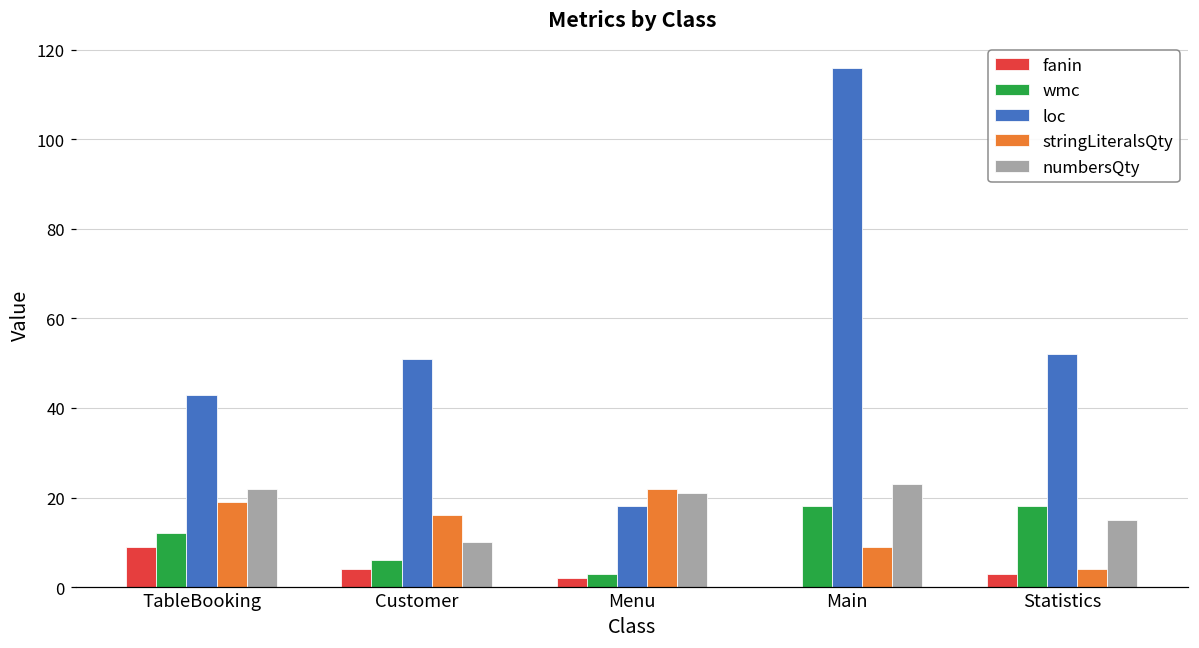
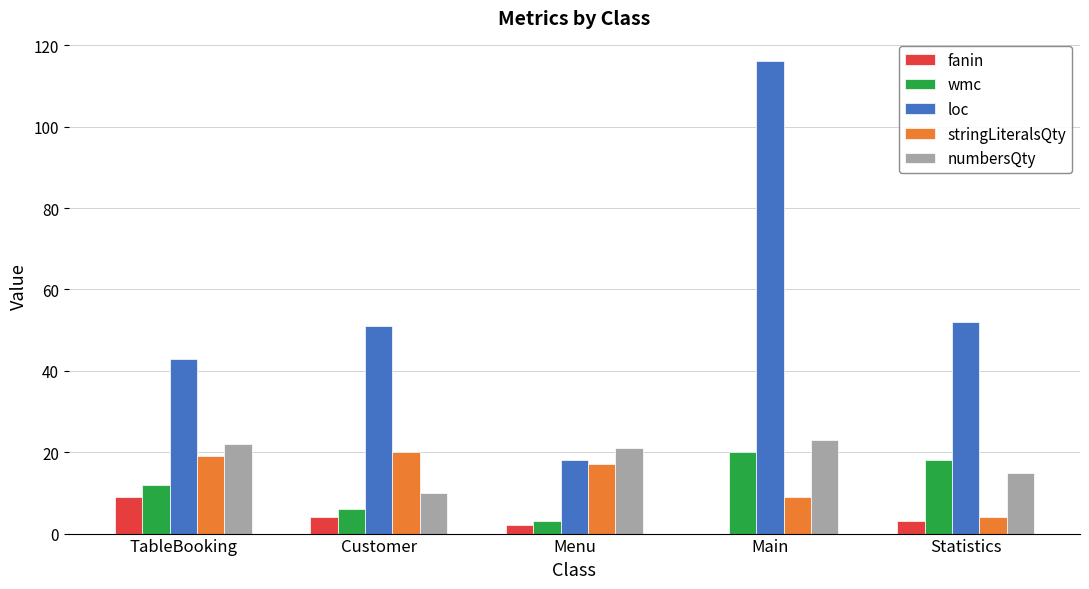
stringLiteralsQty, Customer: 16 -> 20
stringLiteralsQty, Menu: 22 -> 17
wmc, Main: 18 -> 20
